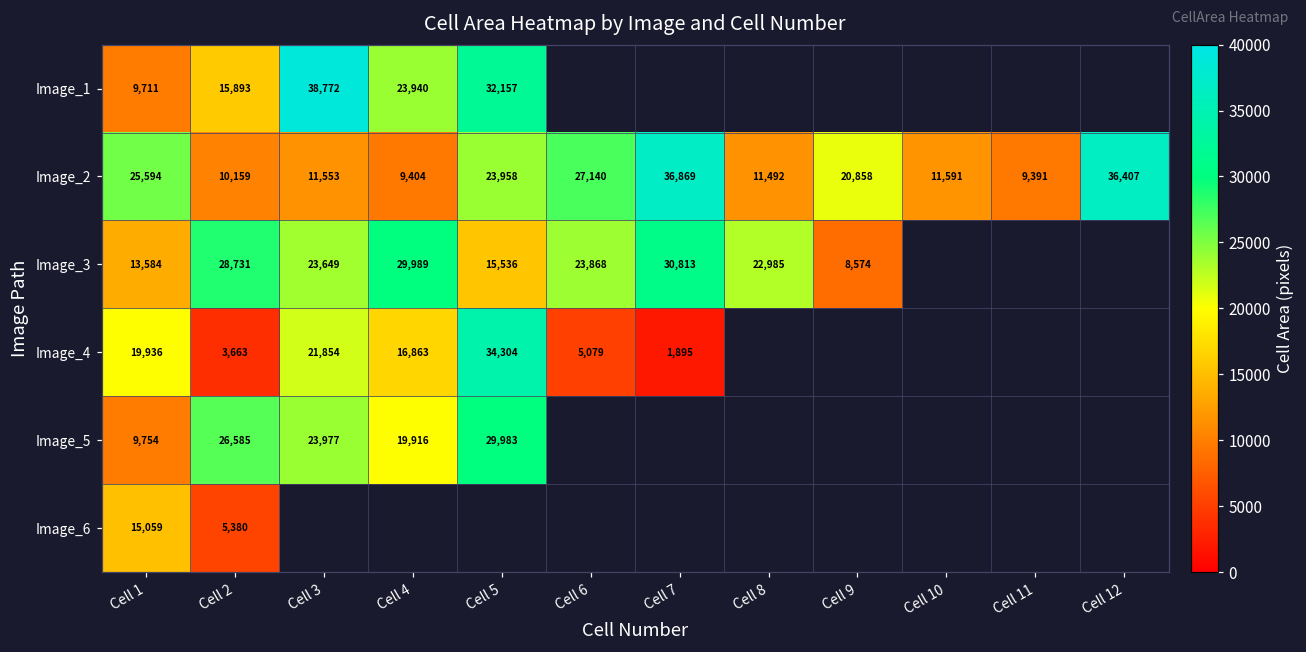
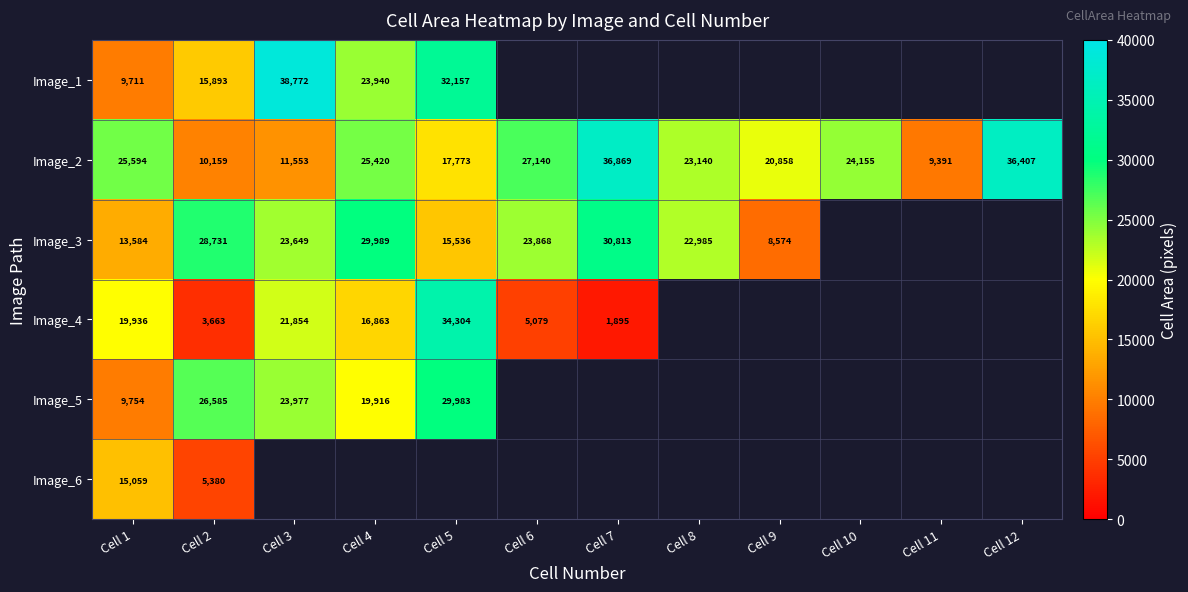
Image_2, Cell 4: 9,404 -> 25,420
Image_2, Cell 5: 23,958 -> 17,773
Image_2, Cell 8: 11,492 -> 23,140
Image_2, Cell 10: 11,591 -> 24,155
